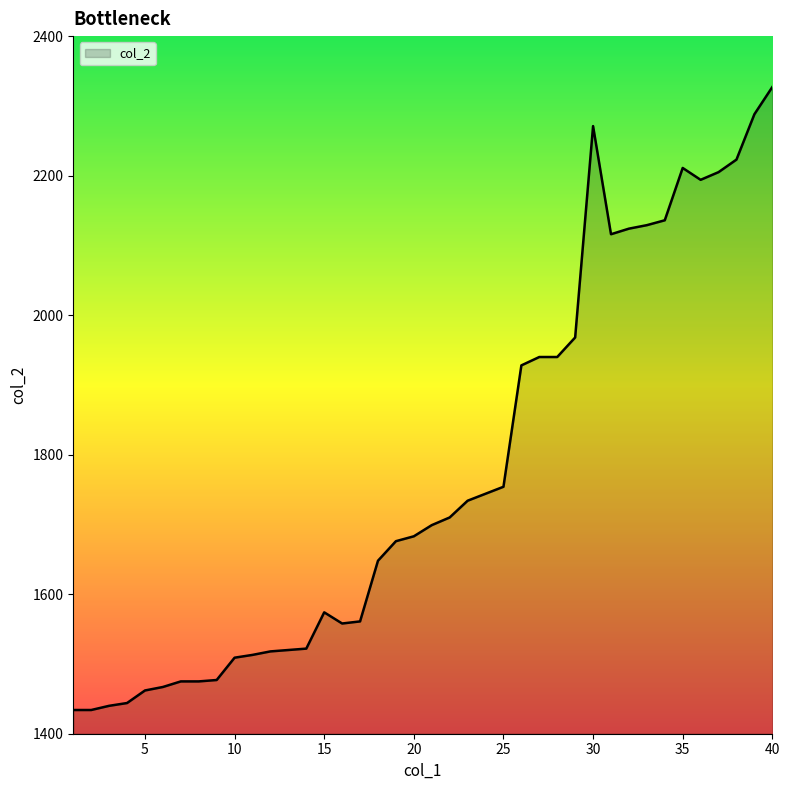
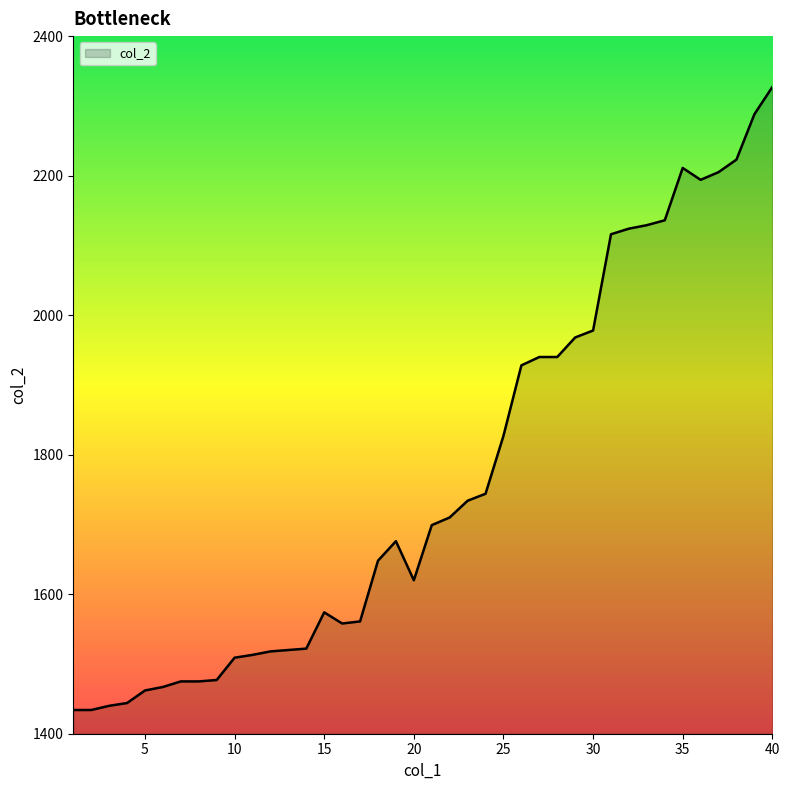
20: 1680 -> 1620
25: 1750 -> 1830
30: 2270 -> 1980
